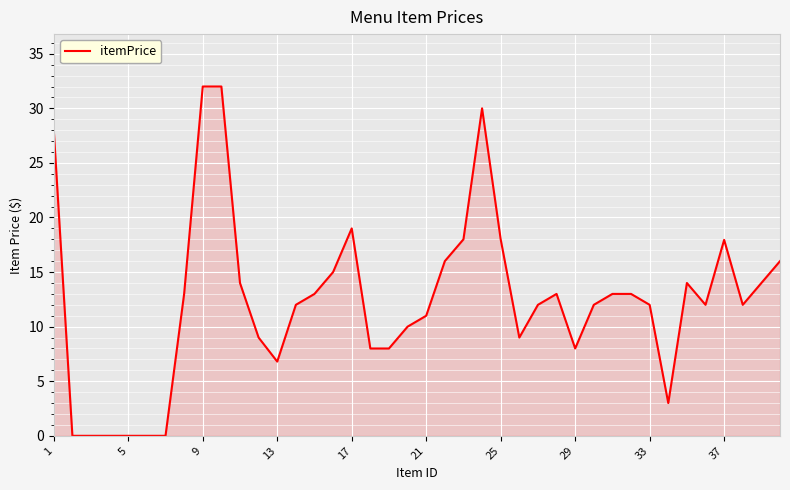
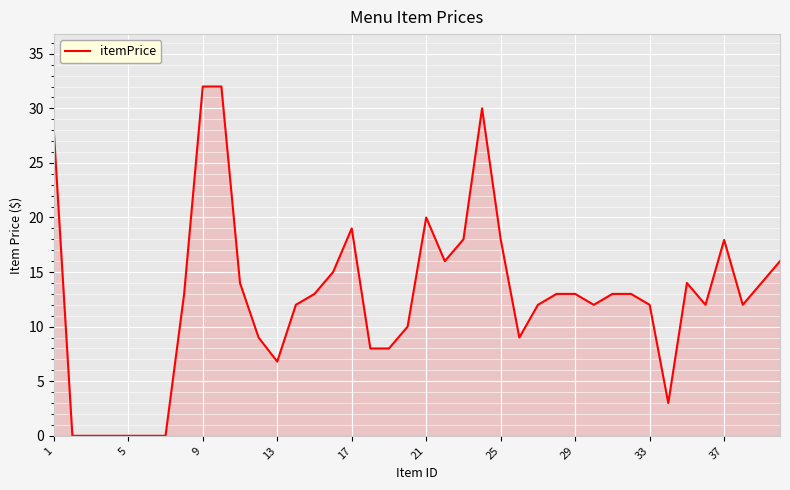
21: 11 -> 20
29: 8 -> 13
